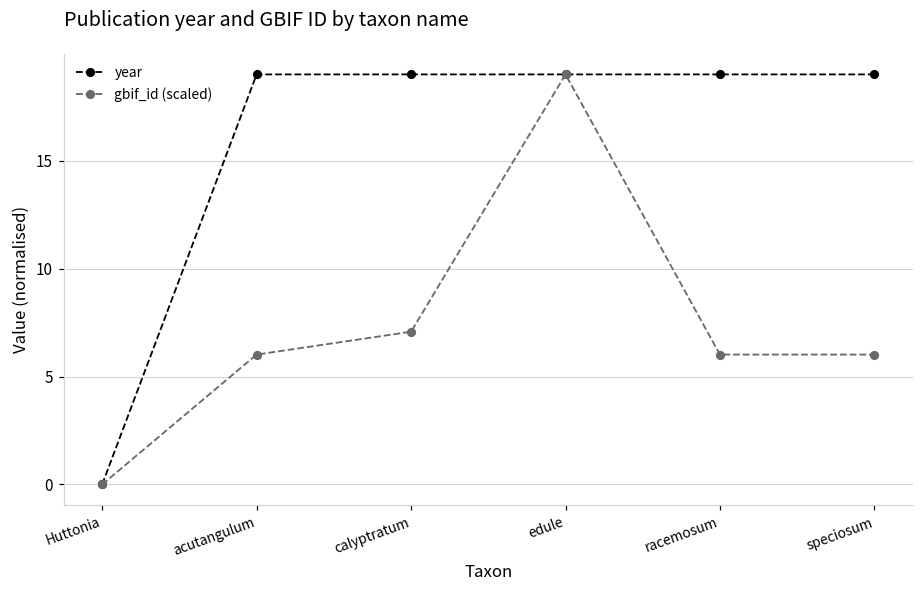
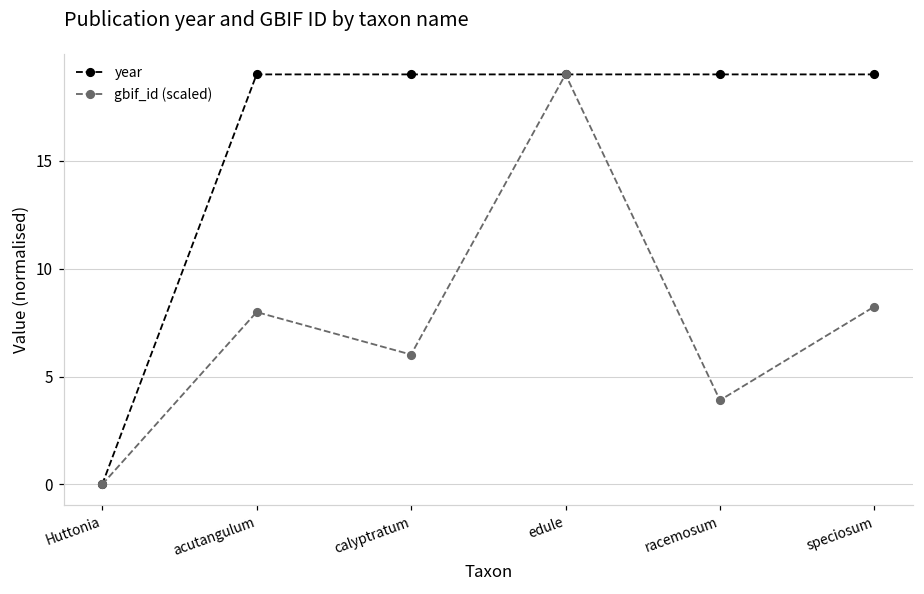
gbif_id (scaled), acutangulum: 6.0 -> 8.0
gbif_id (scaled), calyptratum: 7.1 -> 6.0
gbif_id (scaled), racemosum: 6.0 -> 3.9
gbif_id (scaled), speciosum: 6.0 -> 8.2
